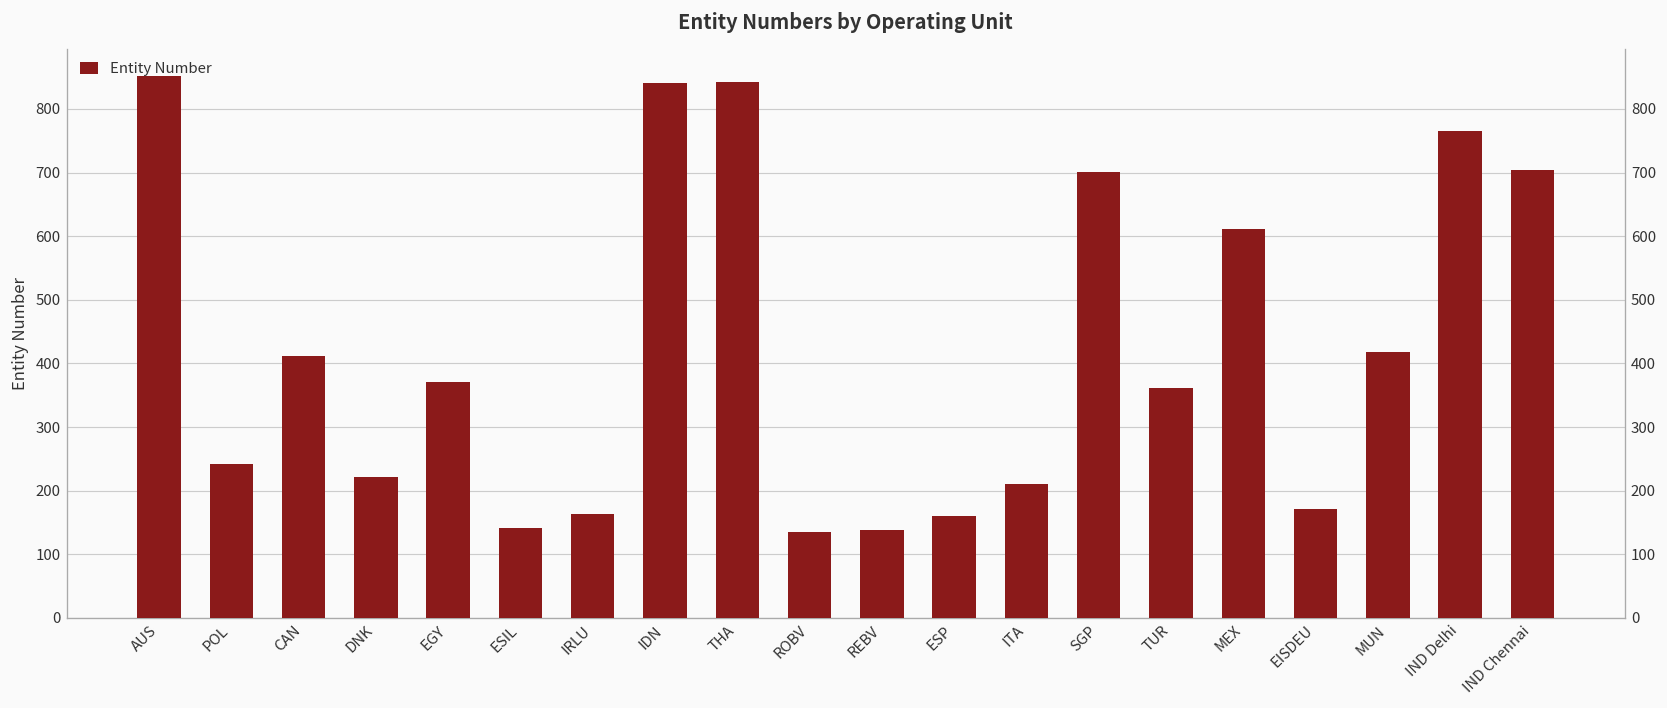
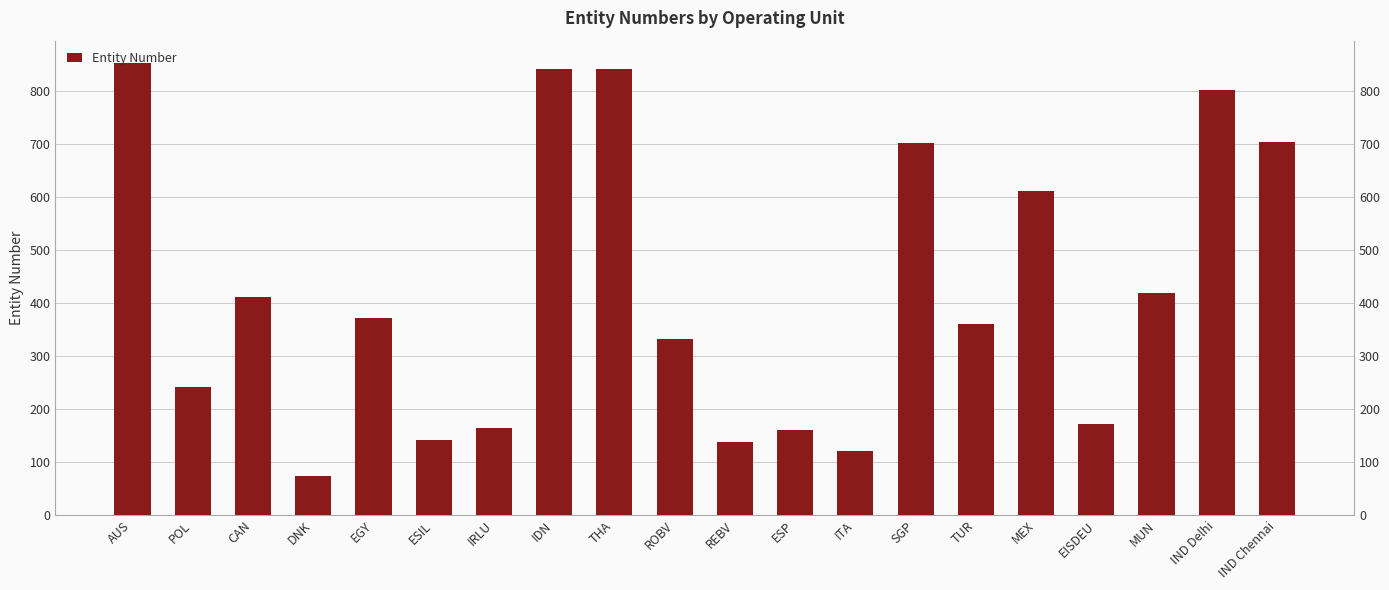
DNK: 220 -> 70
ROBV: 140 -> 330
ITA: 210 -> 120
IND Delhi: 770 -> 800
